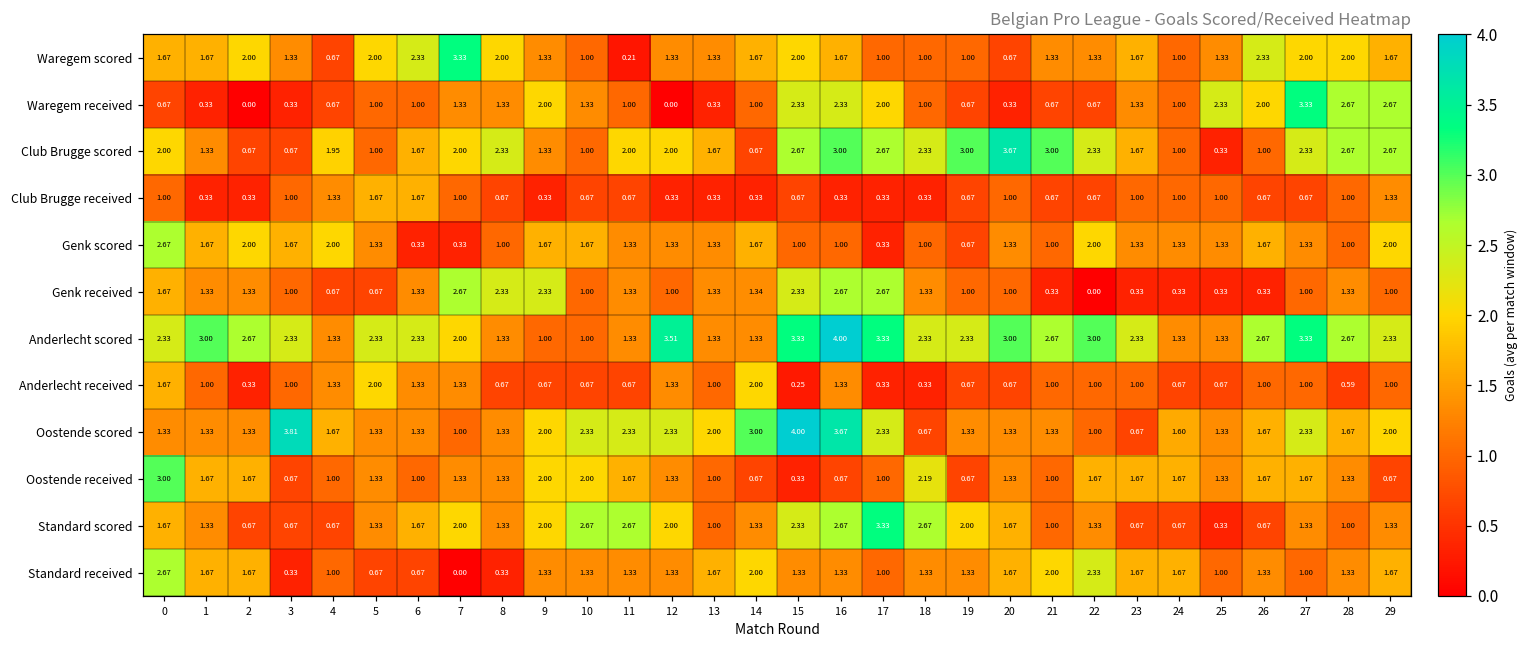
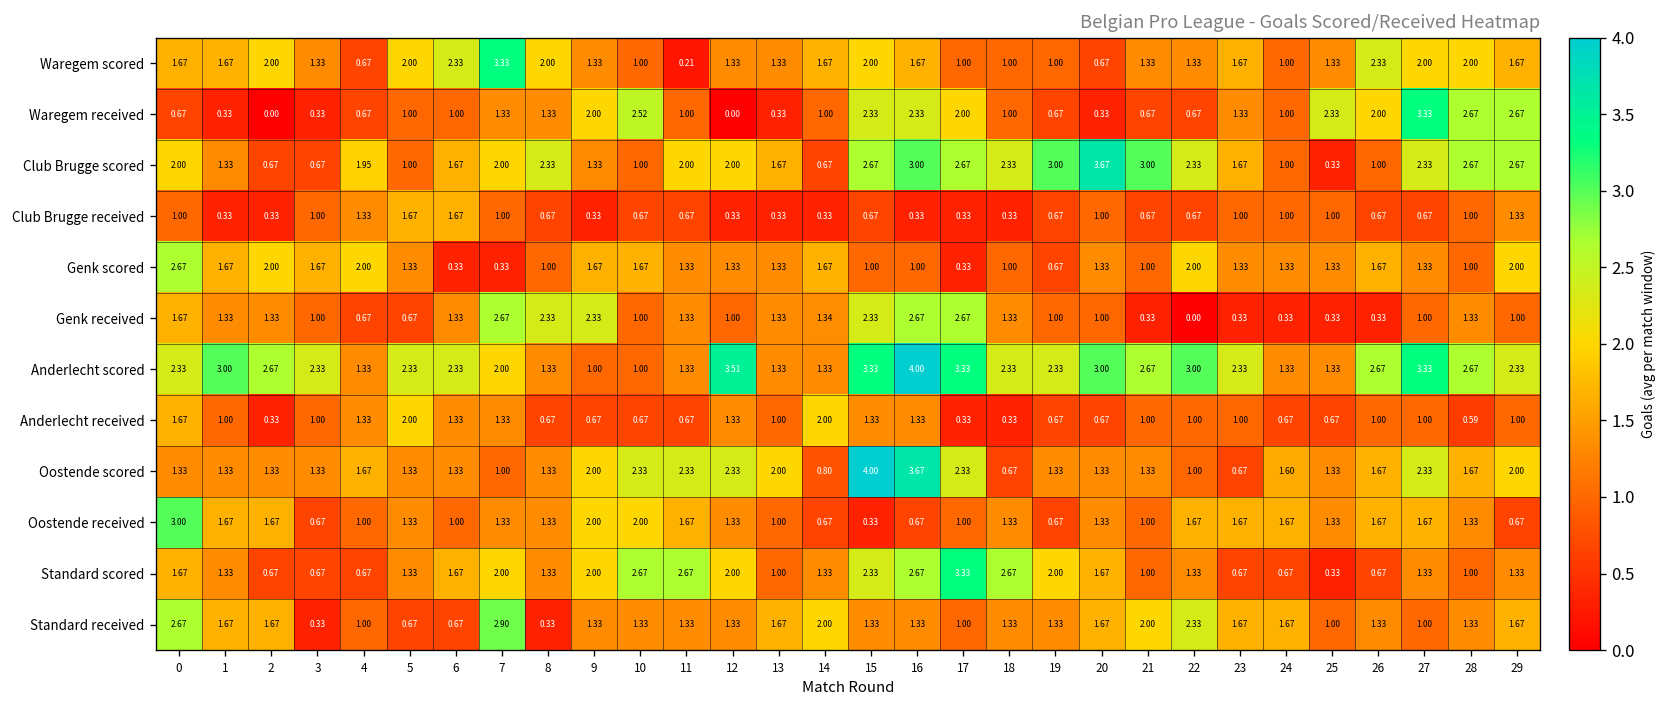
Waregem received, 10: 1.33 -> 2.52
Anderlecht received, 15: 0.25 -> 1.33
Oostende scored, 3: 3.81 -> 1.33
Oostende scored, 14: 3.00 -> 0.80
Oostende received, 18: 2.19 -> 1.33
Standard received, 7: 0.00 -> 2.90
